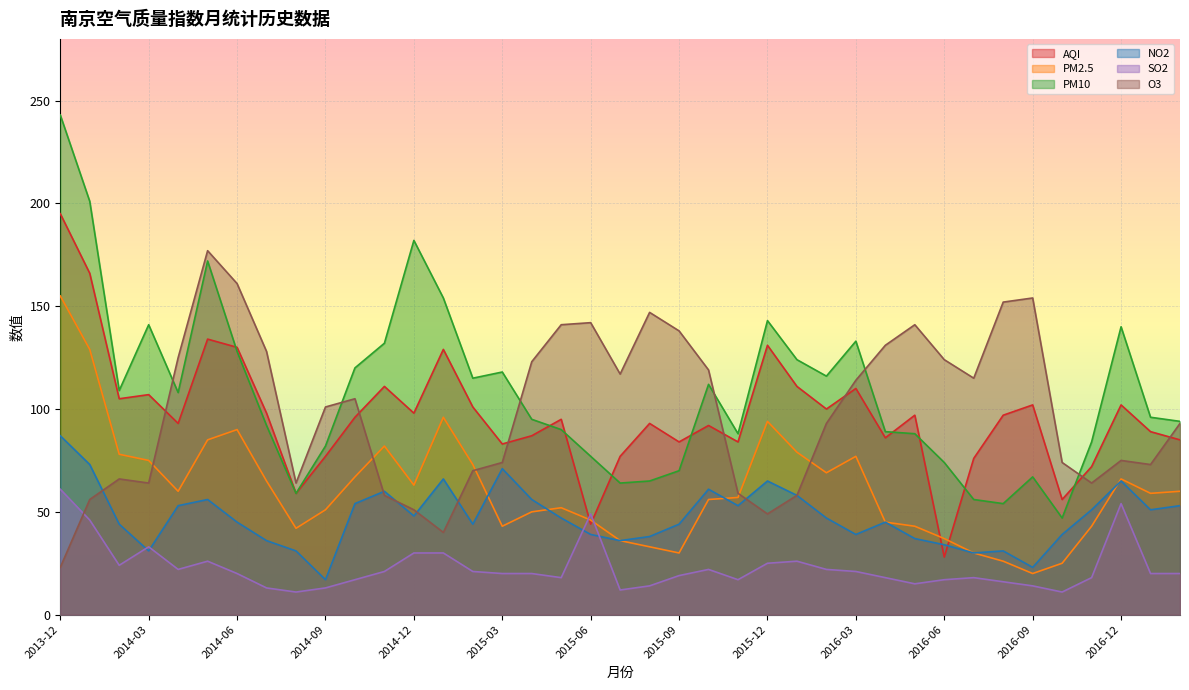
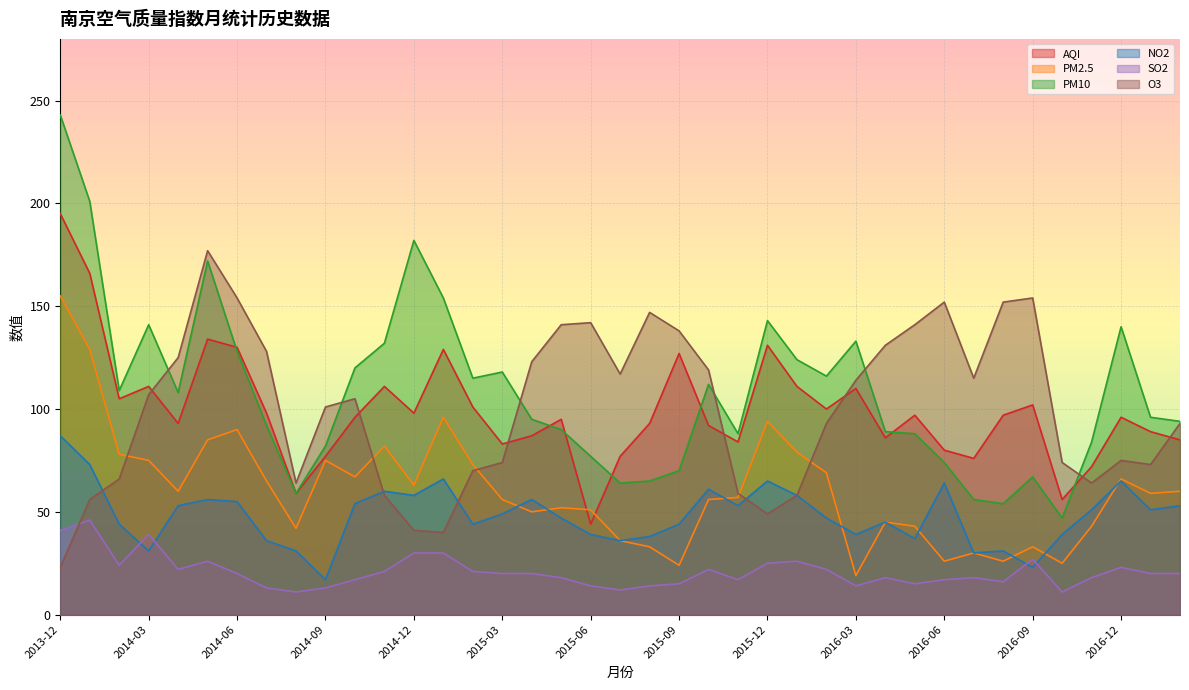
SO2, 2013-12: 61 -> 41
AQI, 2014-03: 107 -> 111
SO2, 2014-03: 33 -> 39
O3, 2014-03: 64 -> 107
NO2, 2014-06: 45 -> 55
O3, 2014-06: 161 -> 154
PM2.5, 2014-09: 51 -> 75
NO2, 2014-12: 48 -> 58
O3, 2014-12: 51 -> 41
PM2.5, 2015-03: 43 -> 56
NO2, 2015-03: 71 -> 49
PM2.5, 2015-06: 46 -> 51
SO2, 2015-06: 49 -> 14
AQI, 2015-09: 84 -> 127
PM2.5, 2015-09: 30 -> 24
SO2, 2015-09: 19 -> 15
PM2.5, 2016-03: 77 -> 19
SO2, 2016-03: 21 -> 14
AQI, 2016-06: 28 -> 80
PM2.5, 2016-06: 37 -> 26
NO2, 2016-06: 34 -> 64
O3, 2016-06: 124 -> 152
PM2.5, 2016-09: 20 -> 33
SO2, 2016-09: 14 -> 27
AQI, 2016-12: 102 -> 96
SO2, 2016-12: 54 -> 23
